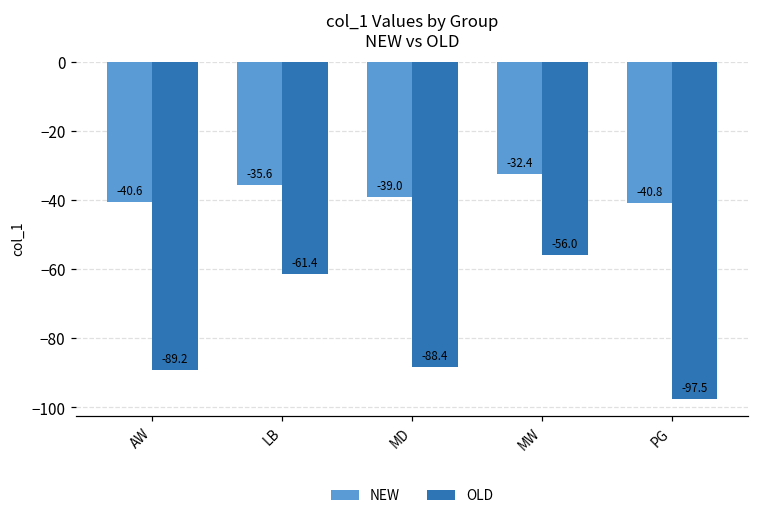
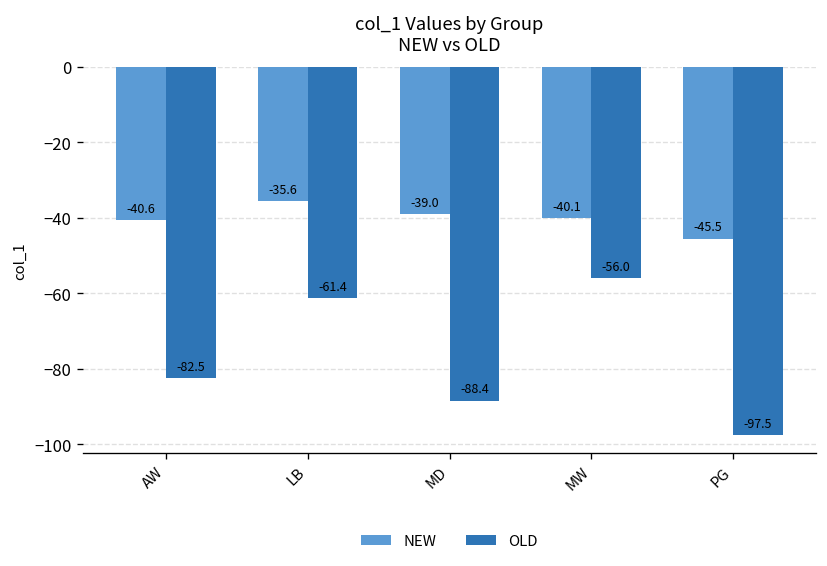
OLD, AW: -89.2 -> -82.5
NEW, MW: -32.4 -> -40.1
NEW, PG: -40.8 -> -45.5
